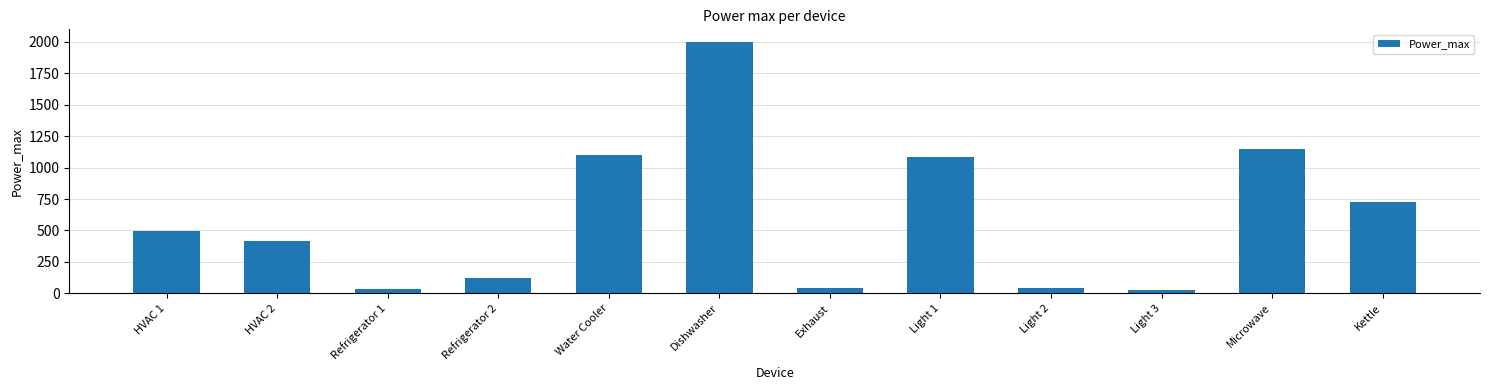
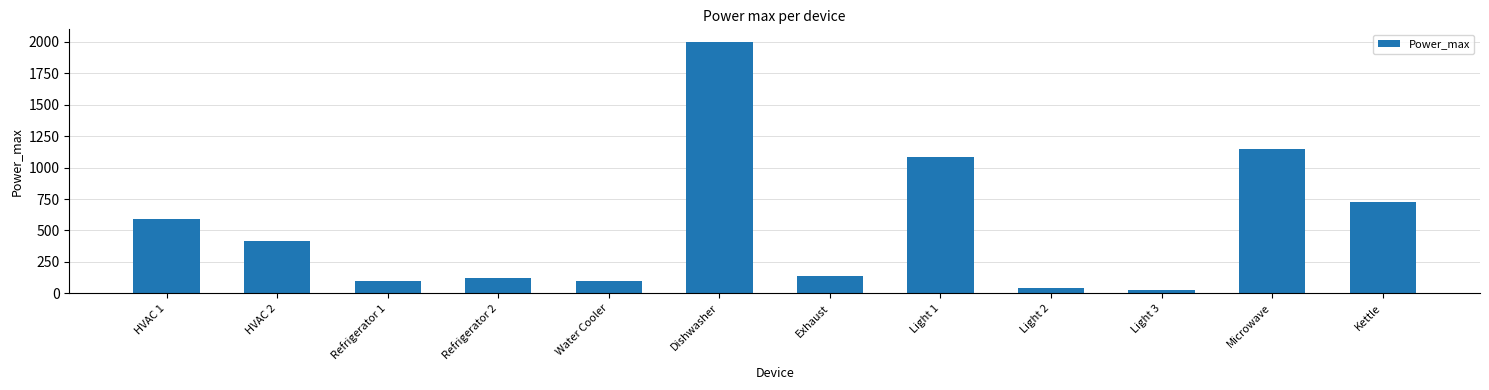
HVAC 1: 490 -> 590
Refrigerator 1: 40 -> 100
Water Cooler: 1100 -> 100
Exhaust: 40 -> 140
